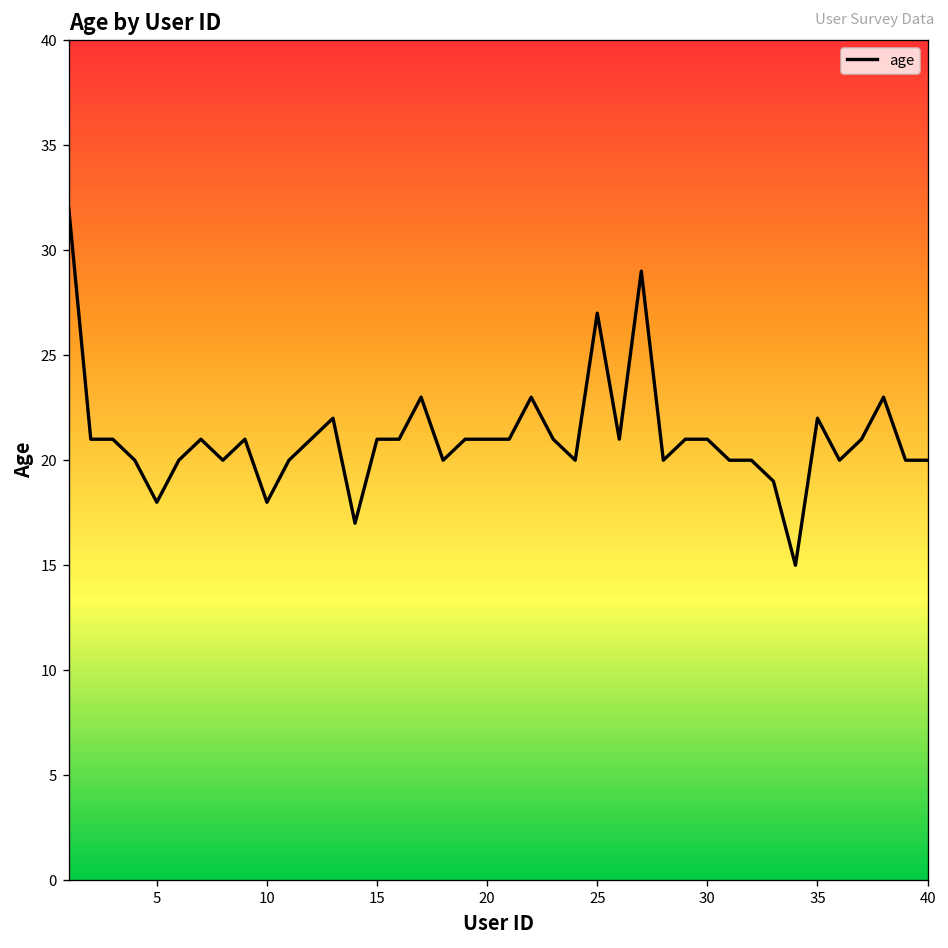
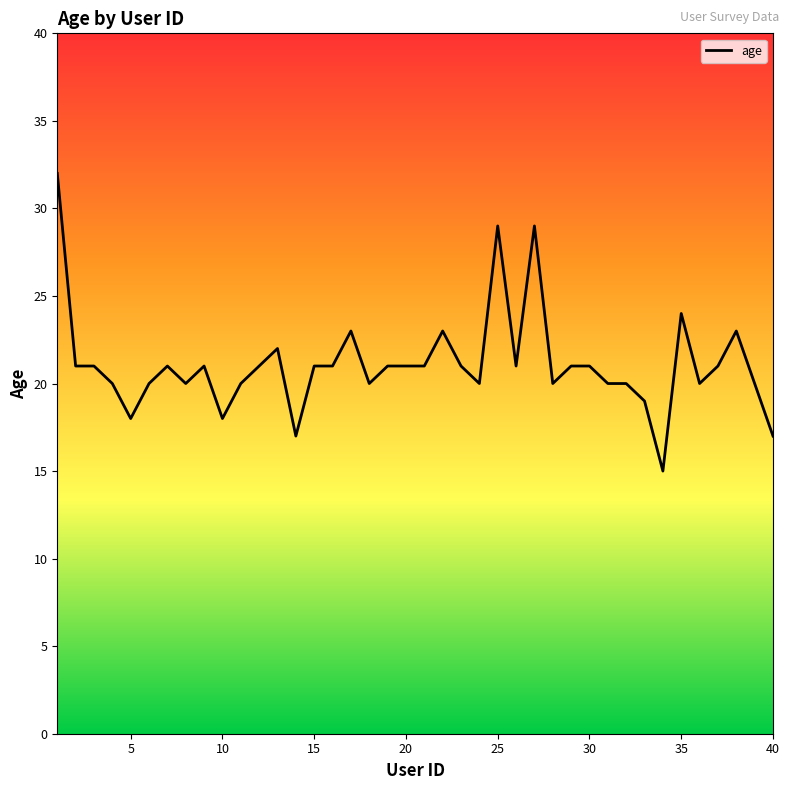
25: 27 -> 29
35: 22 -> 24
40: 20 -> 17
